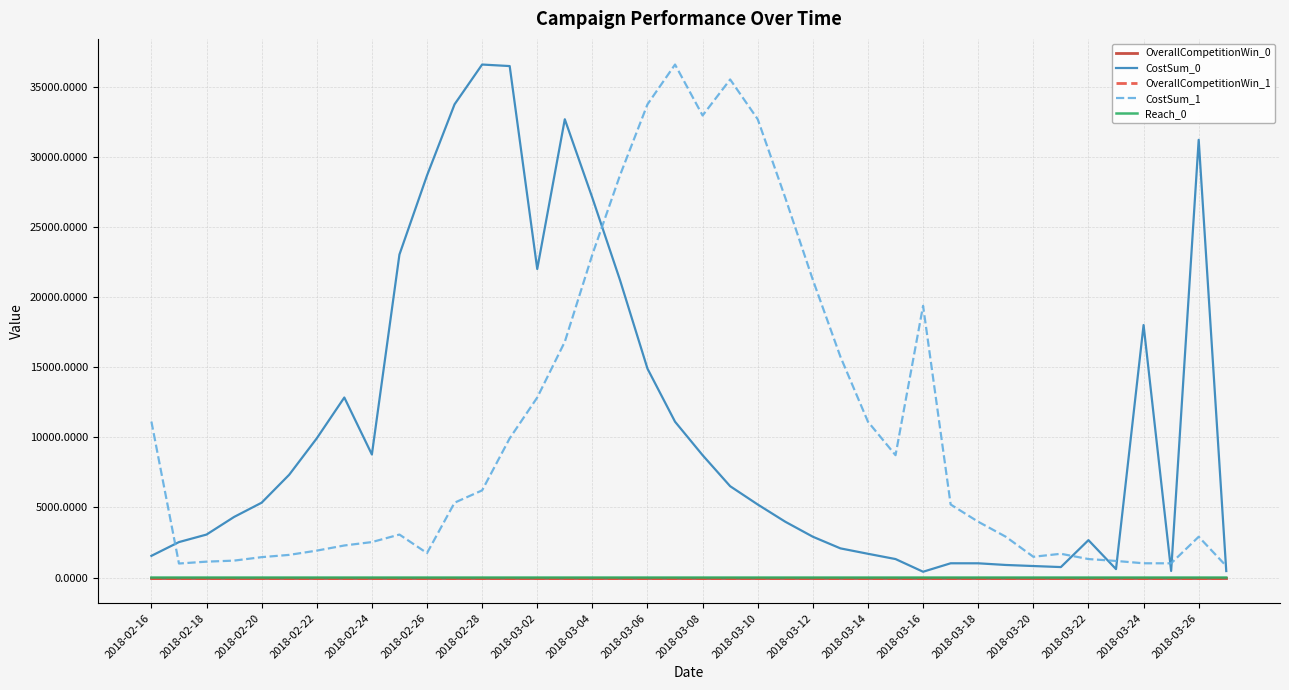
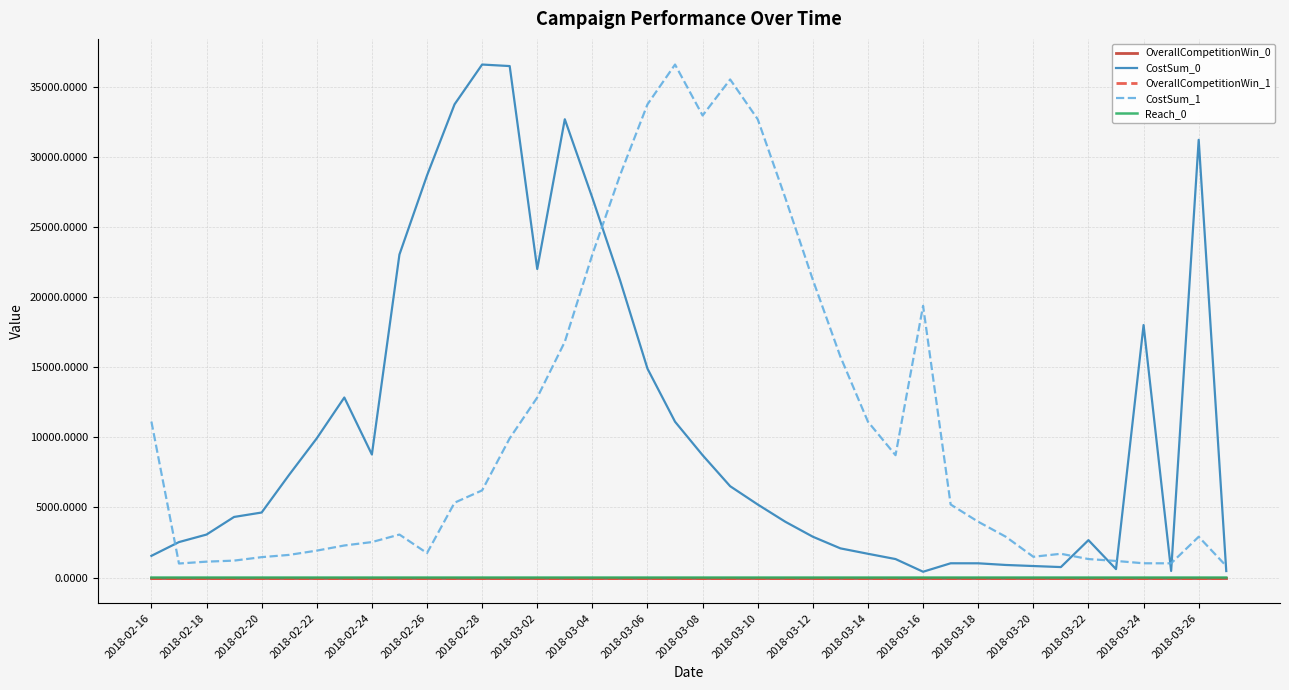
CostSum_0, 2018-02-20: 5300 -> 4600
